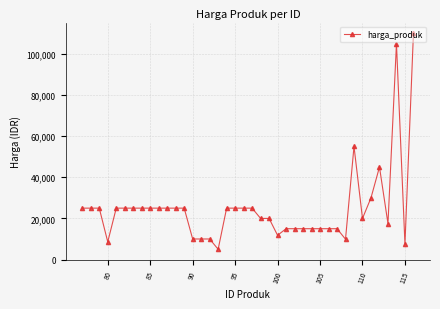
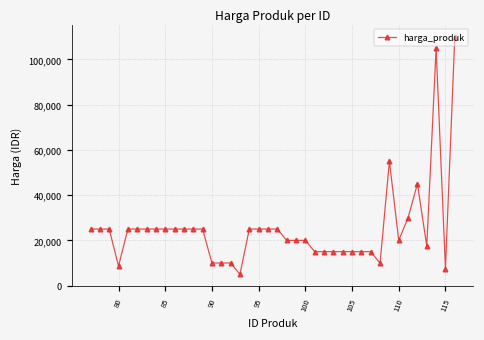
100: 12,000 -> 20,000
